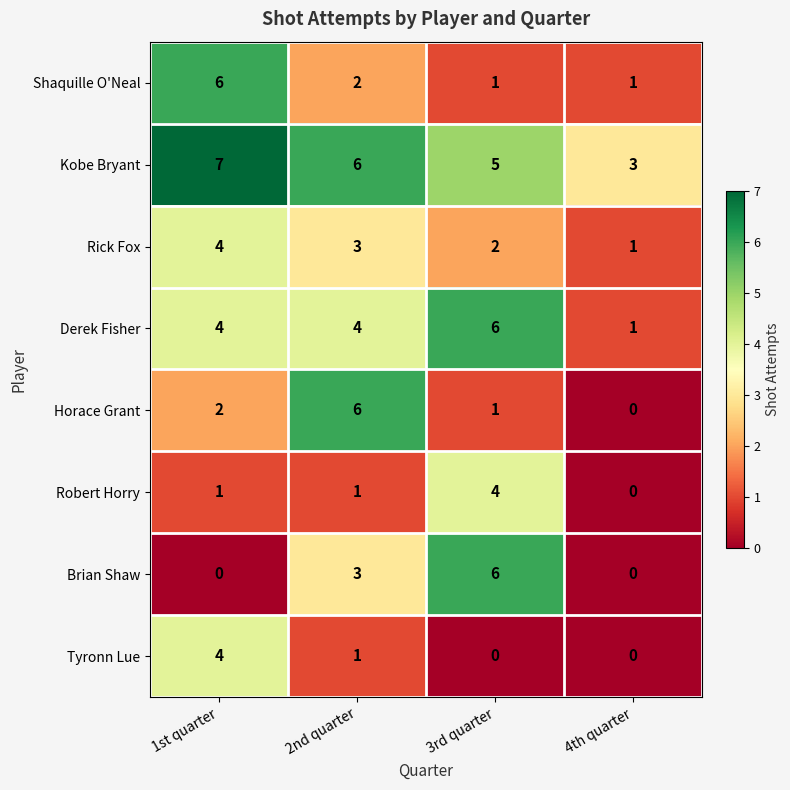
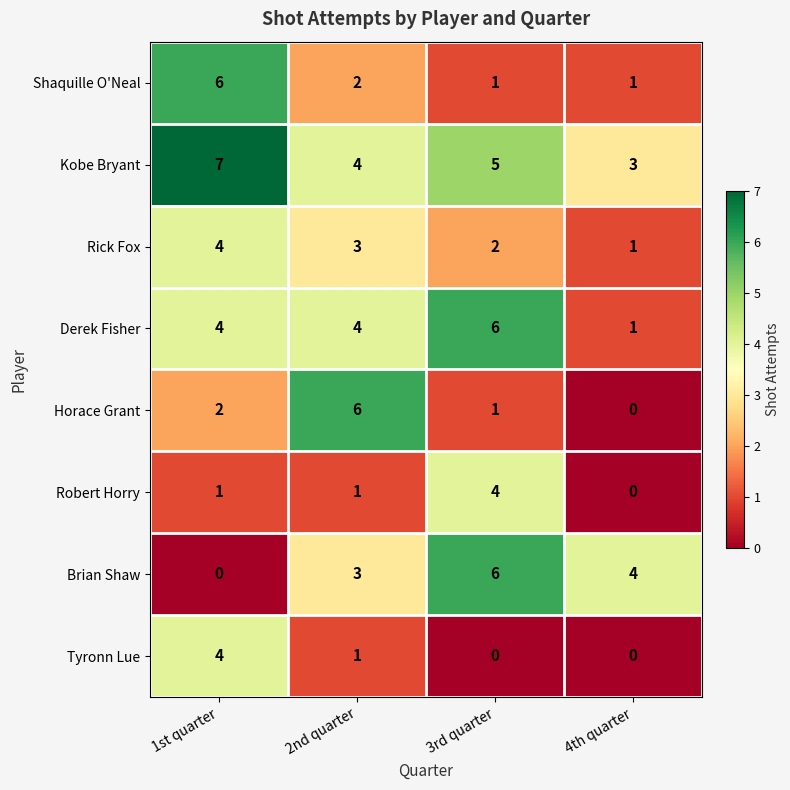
Kobe Bryant, 2nd quarter: 6 -> 4
Brian Shaw, 4th quarter: 0 -> 4
